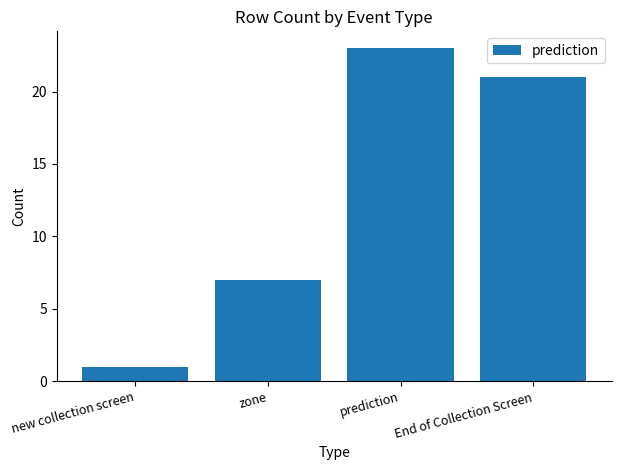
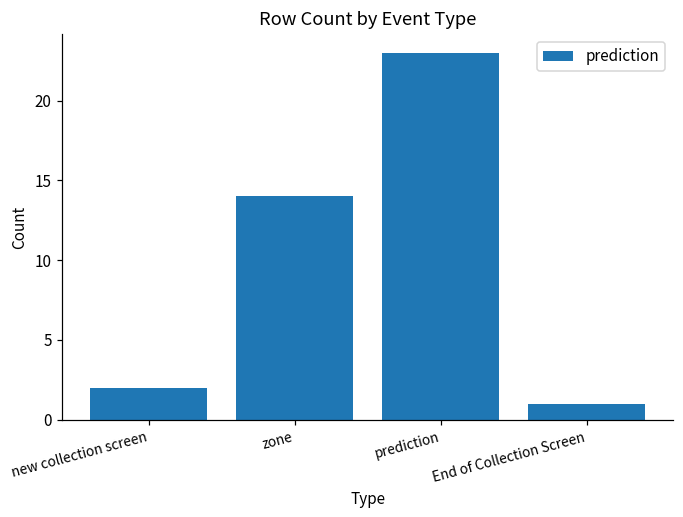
new collection screen: 1 -> 2
zone: 7 -> 14
End of Collection Screen: 21 -> 1
